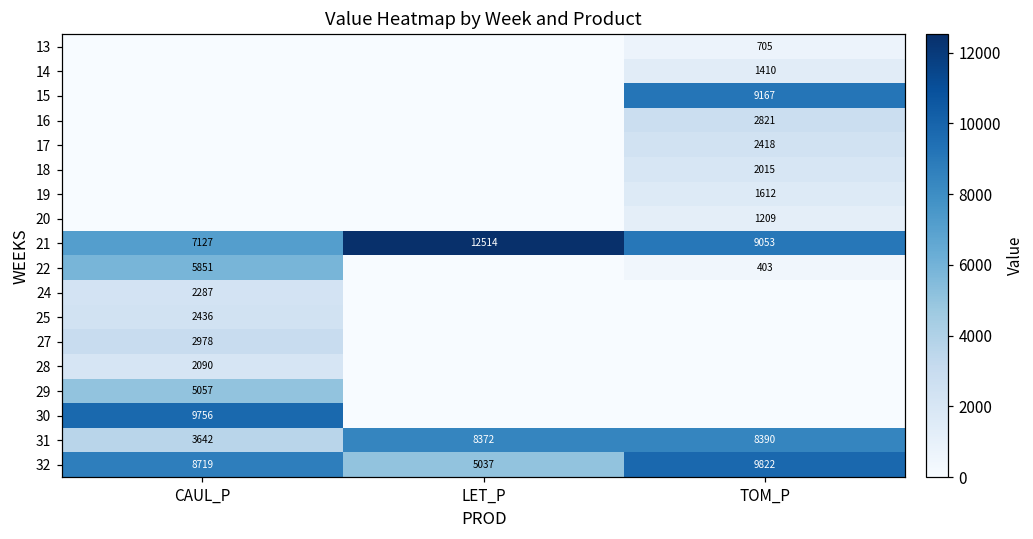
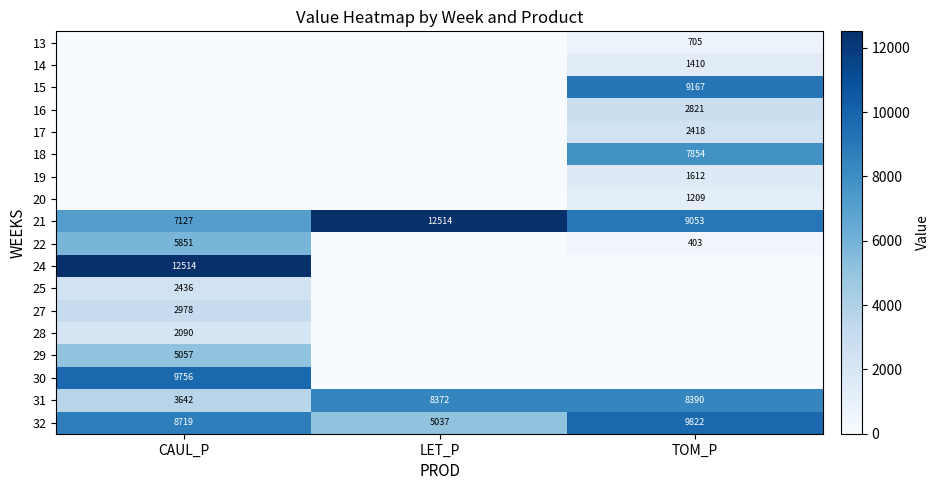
18, TOM_P: 2015 -> 7854
24, CAUL_P: 2287 -> 12514
